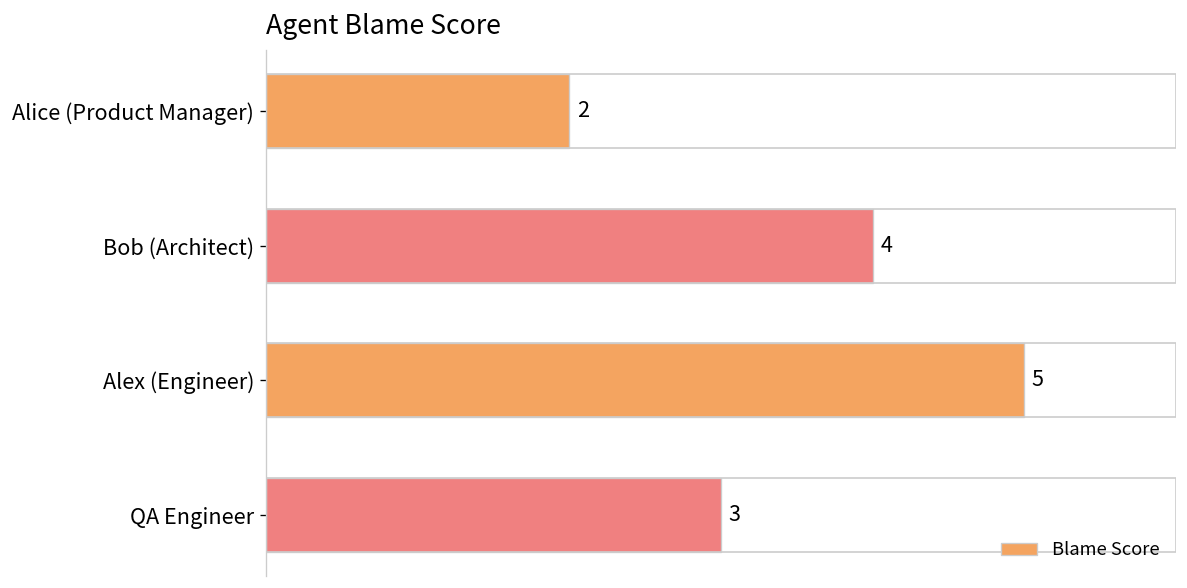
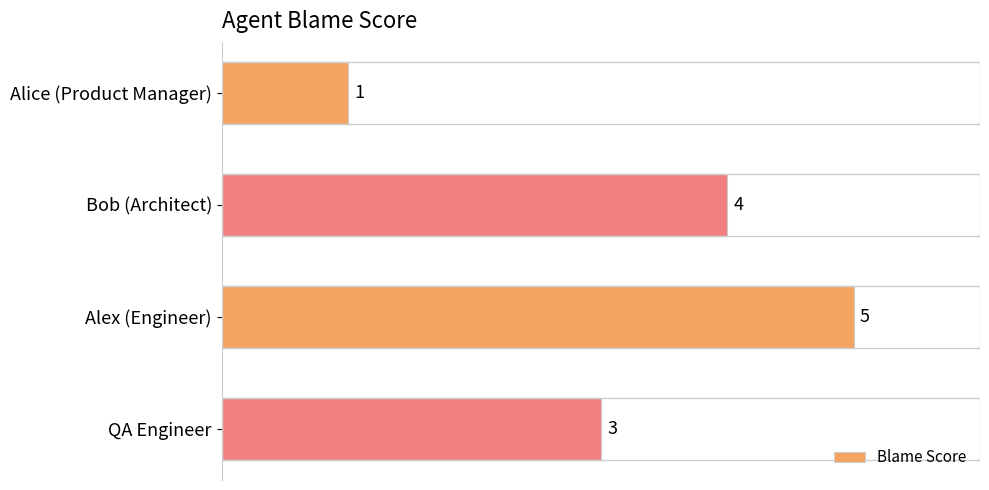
Alice (Product Manager): 2 -> 1
